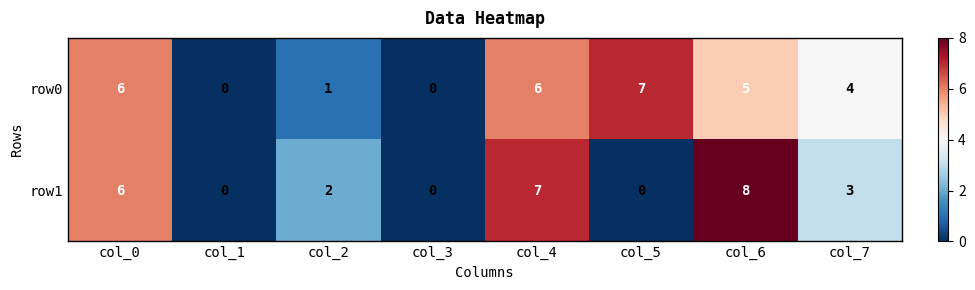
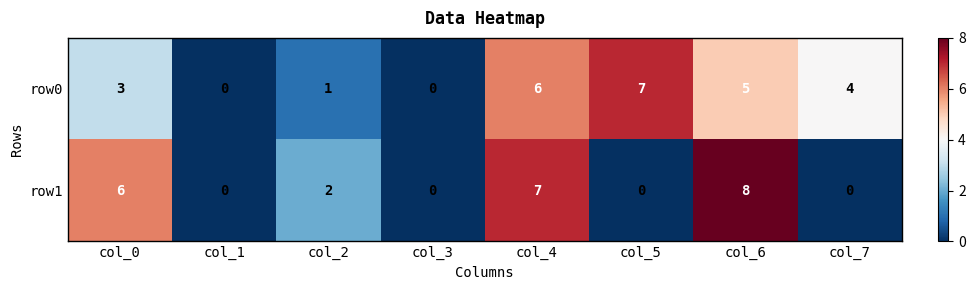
row0, col_0: 6 -> 3
row1, col_7: 3 -> 0
